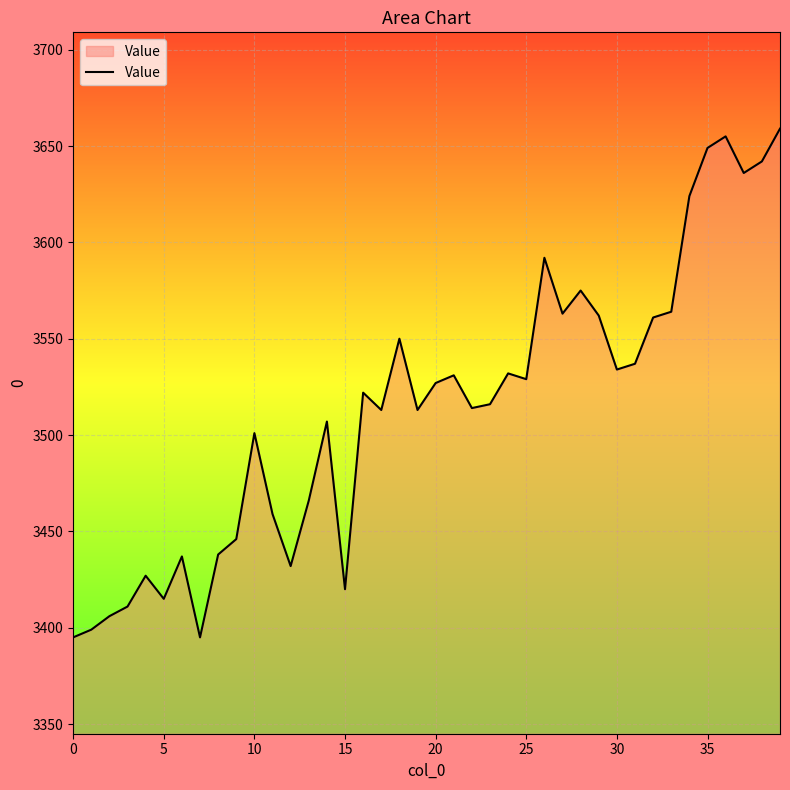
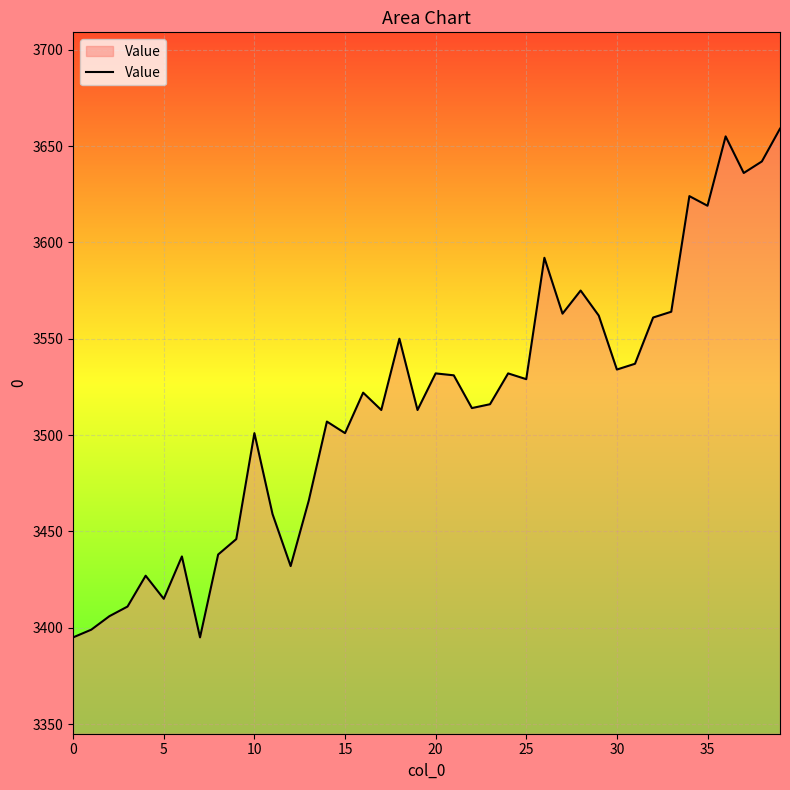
15: 3420 -> 3501
20: 3527 -> 3532
35: 3649 -> 3619
